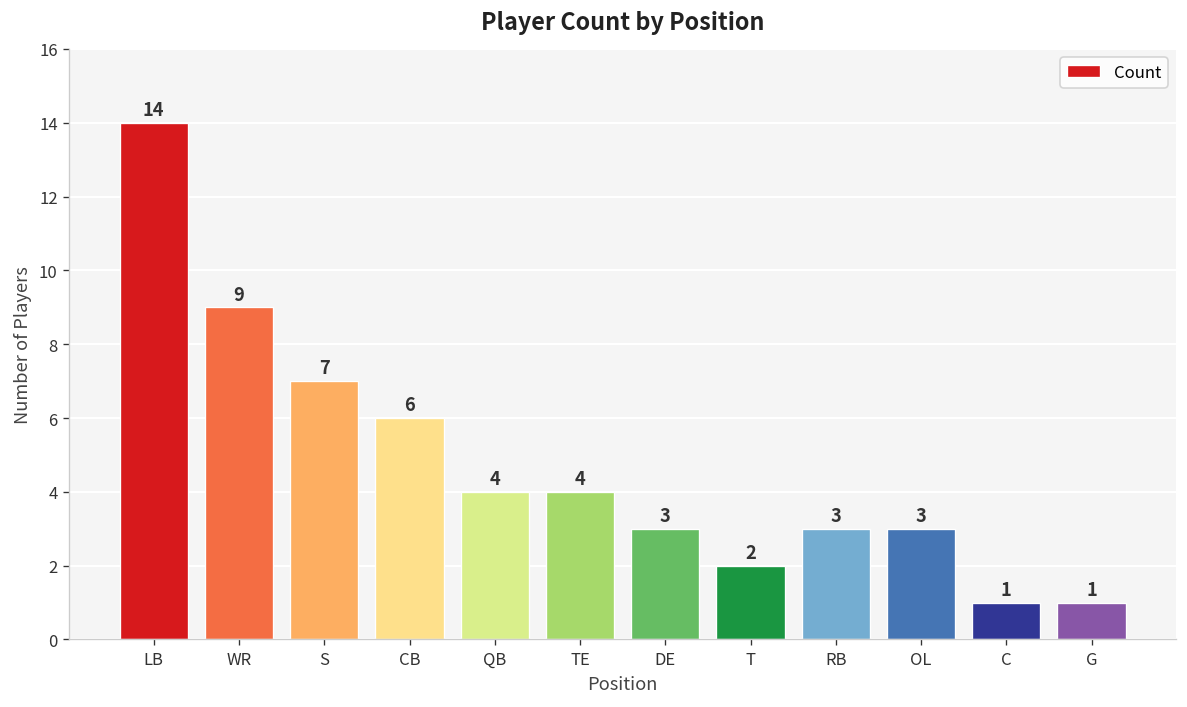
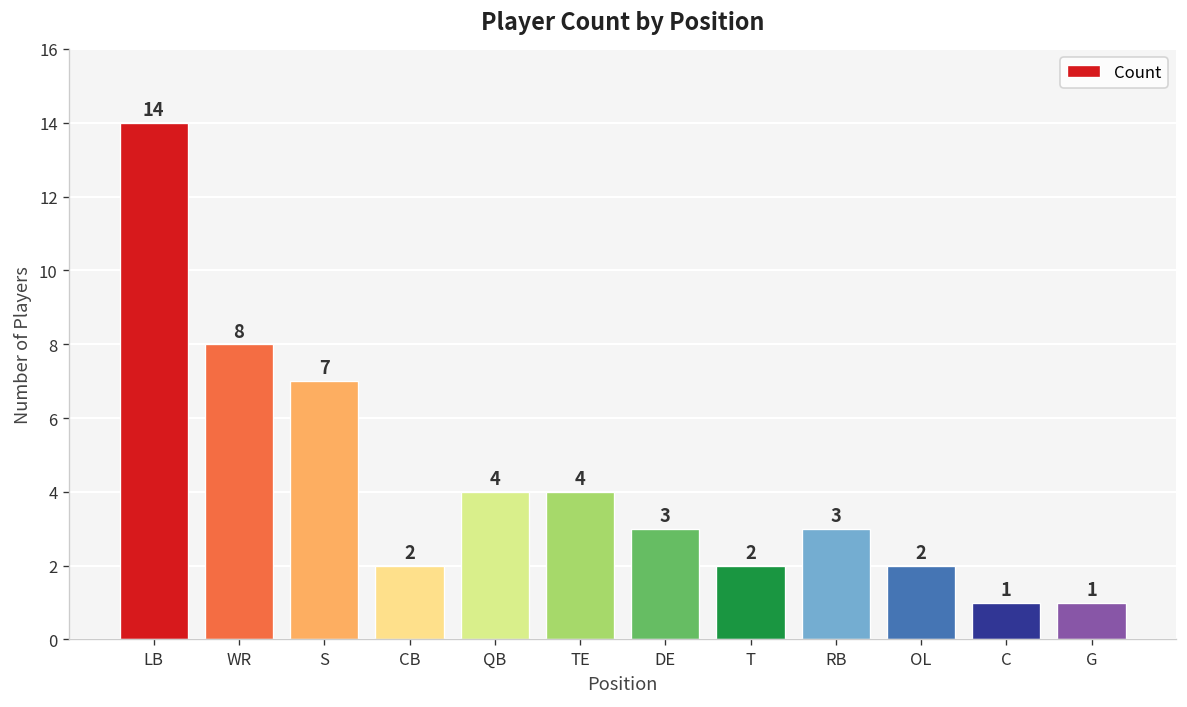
WR: 9 -> 8
CB: 6 -> 2
OL: 3 -> 2
